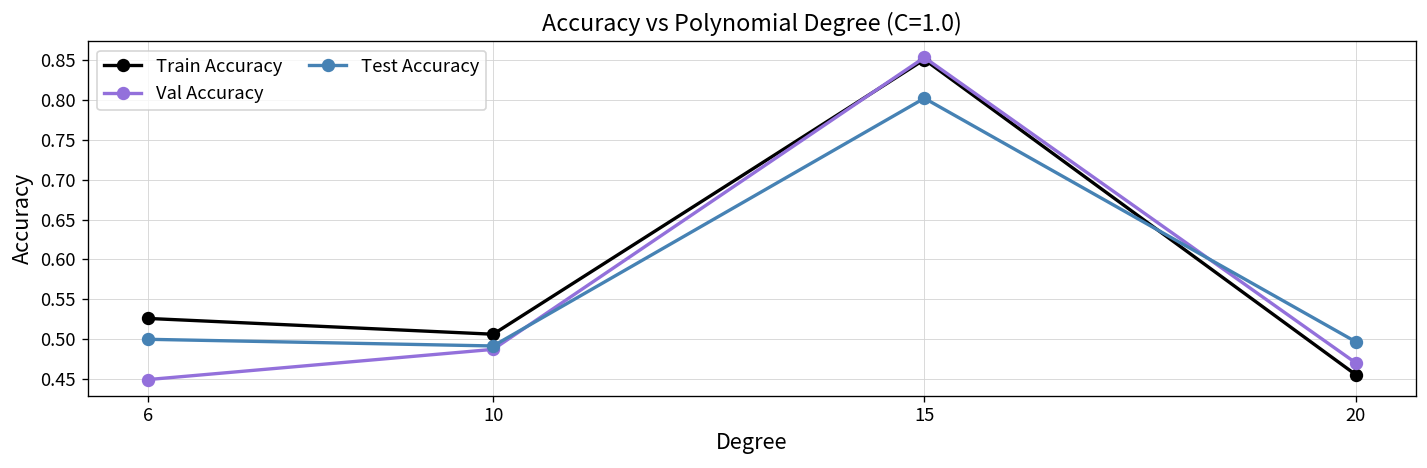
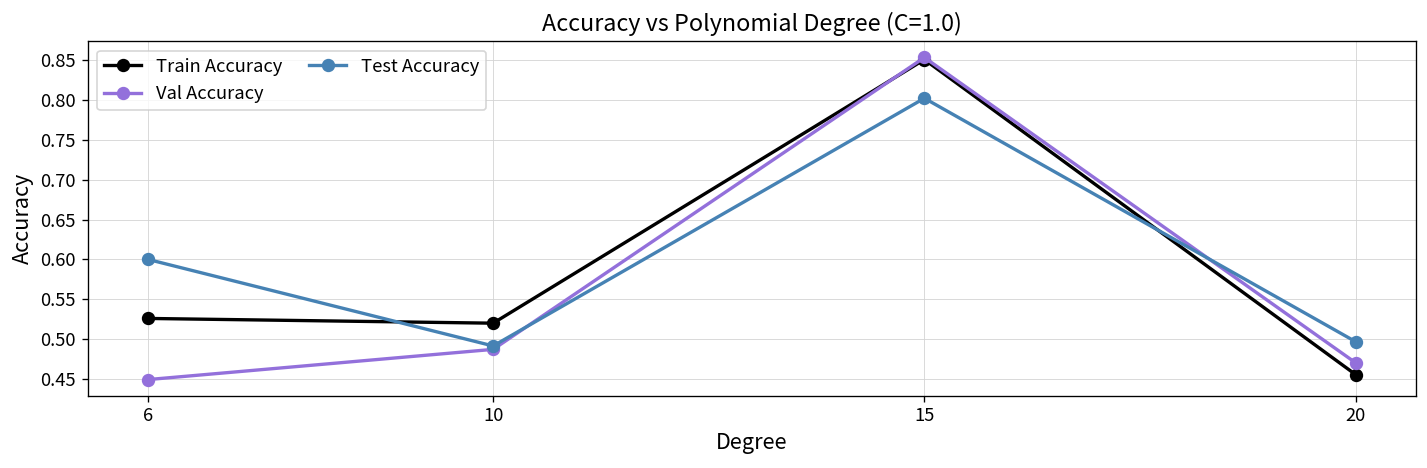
Test Accuracy, 6: 0.5 -> 0.6
Train Accuracy, 10: 0.51 -> 0.52
